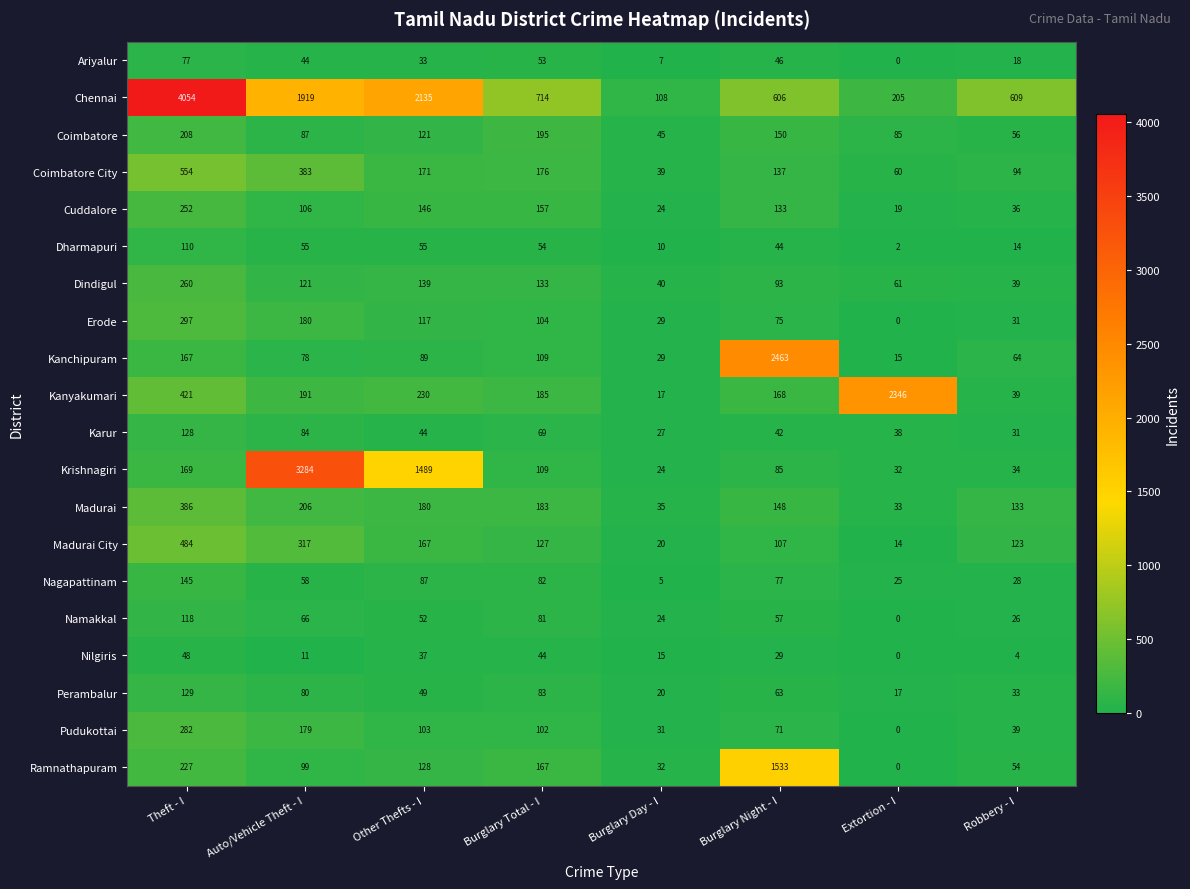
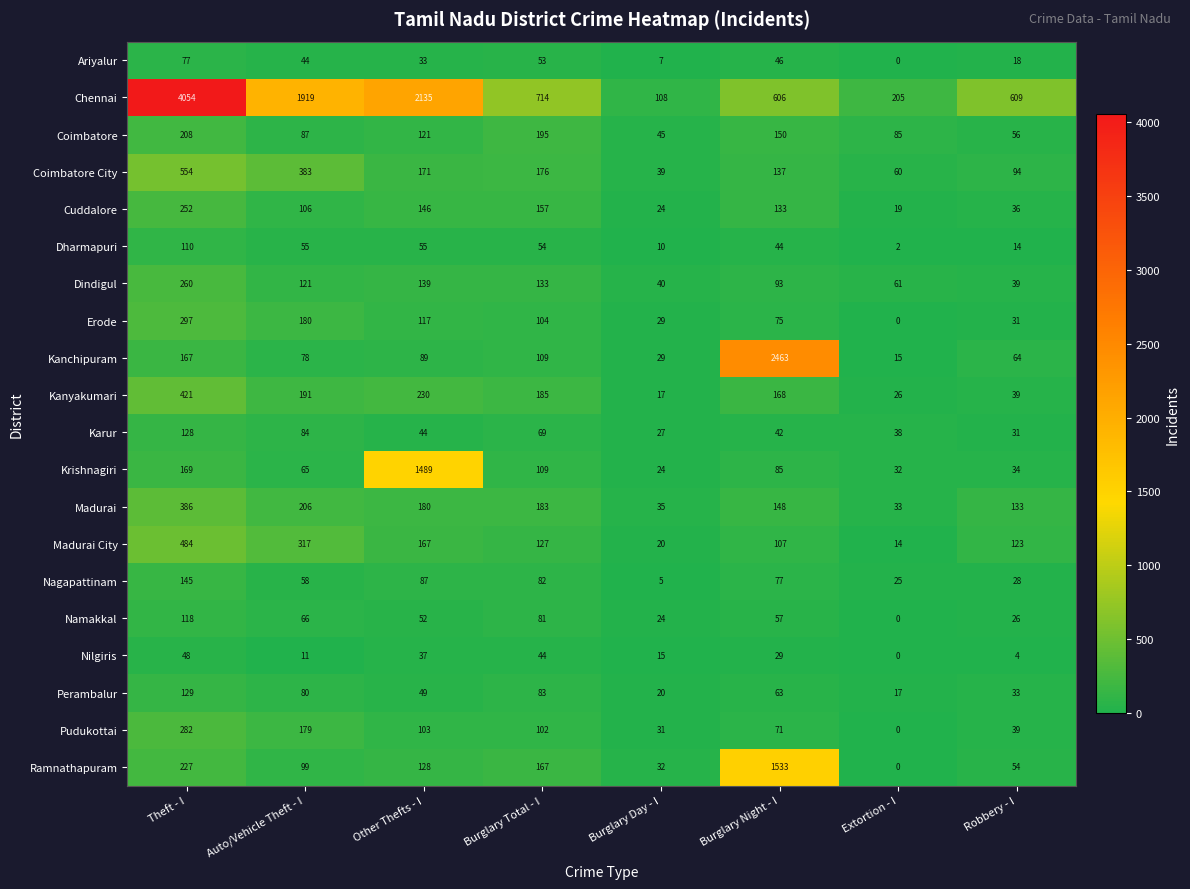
Kanyakumari, Extortion - I: 2346 -> 26
Krishnagiri, Auto/Vehicle Theft - I: 3284 -> 65
